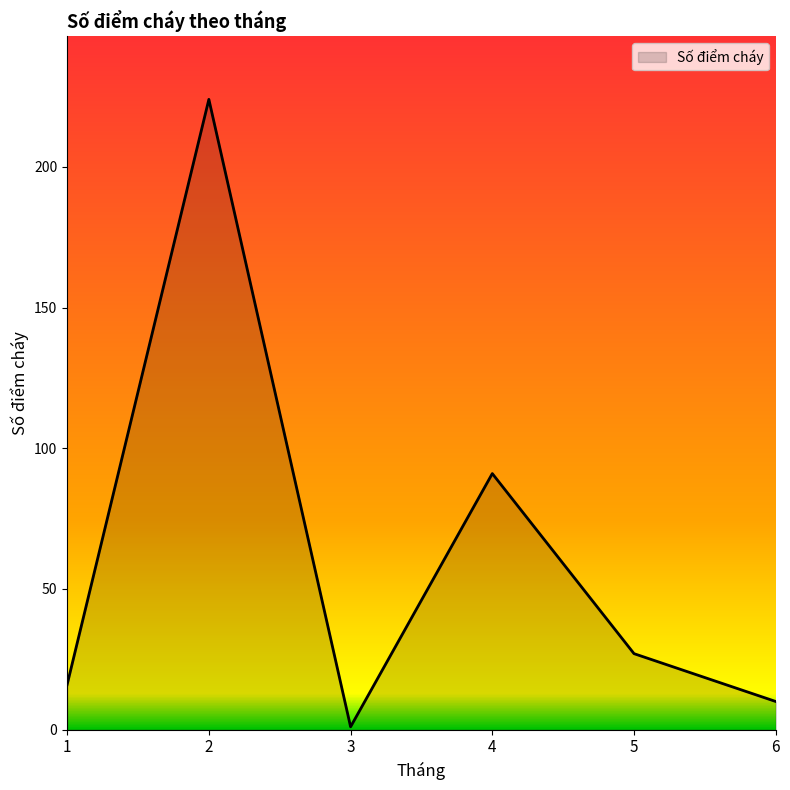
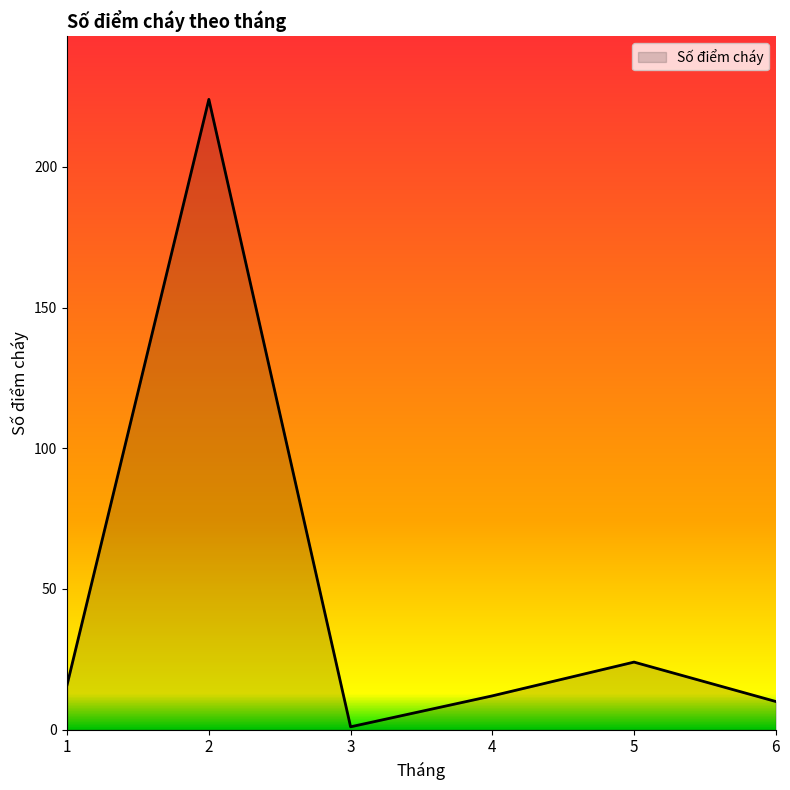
4: 91 -> 12
5: 27 -> 24
